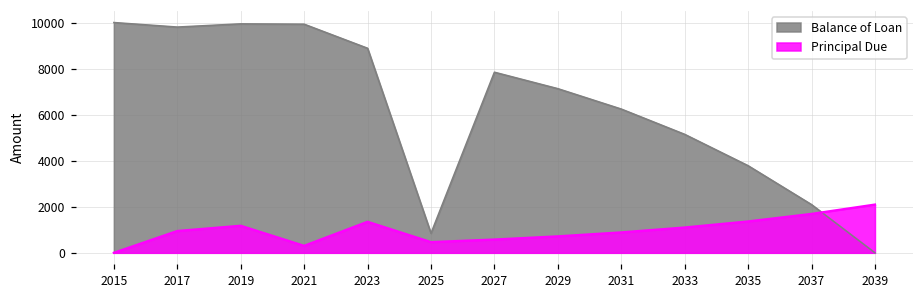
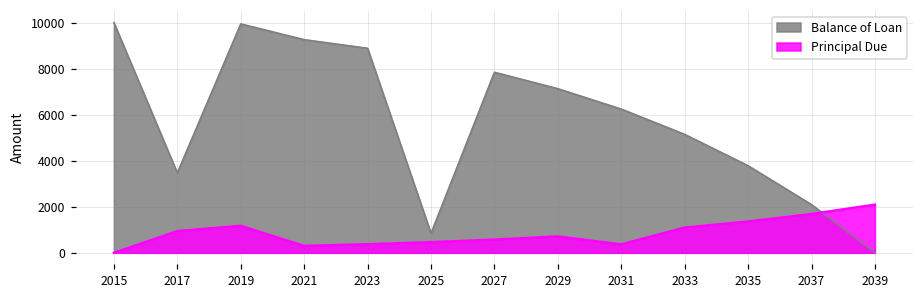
Balance of Loan, 2017: 9800 -> 3500
Balance of Loan, 2021: 9900 -> 9300
Principal Due, 2023: 1300 -> 400
Principal Due, 2031: 900 -> 400
